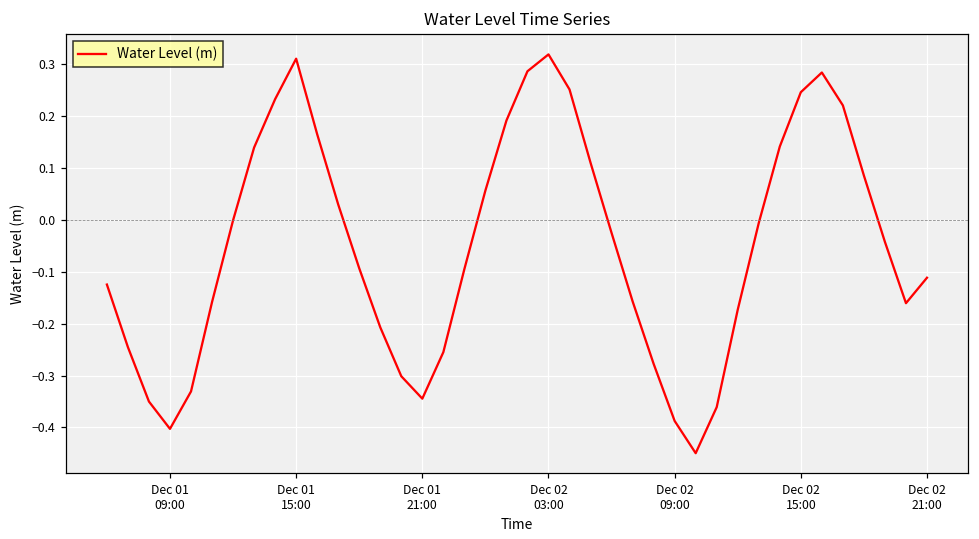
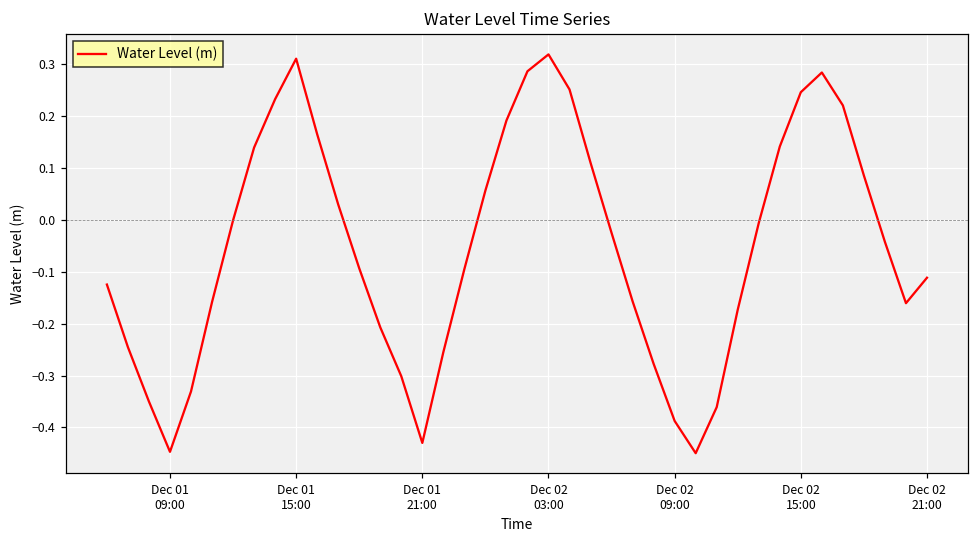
Dec 01 09:00: -0.40 -> -0.45
Dec 01 21:00: -0.34 -> -0.43
